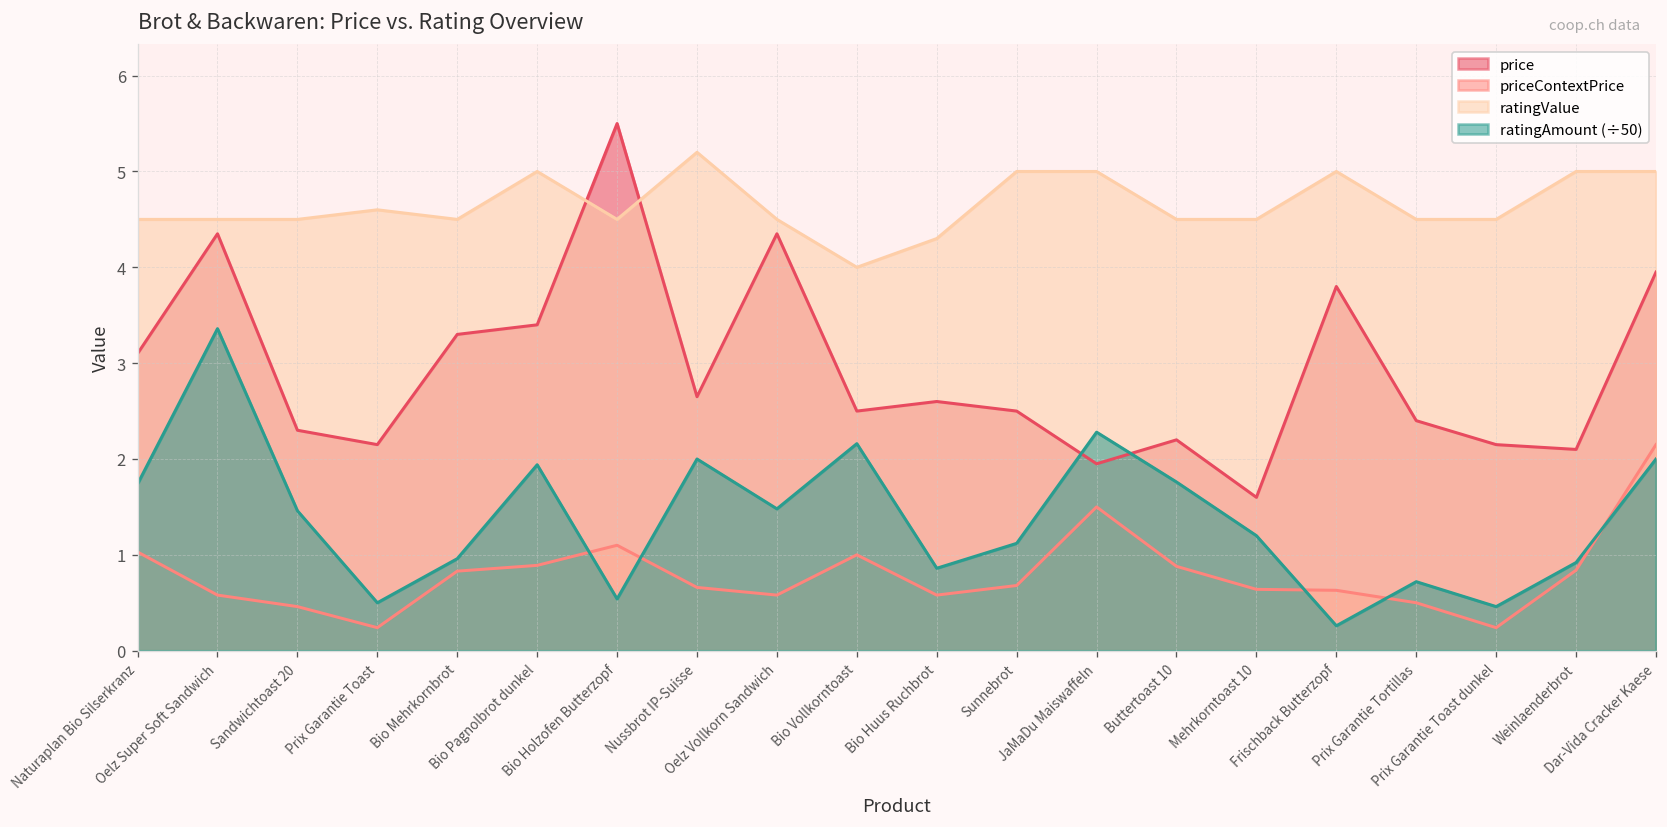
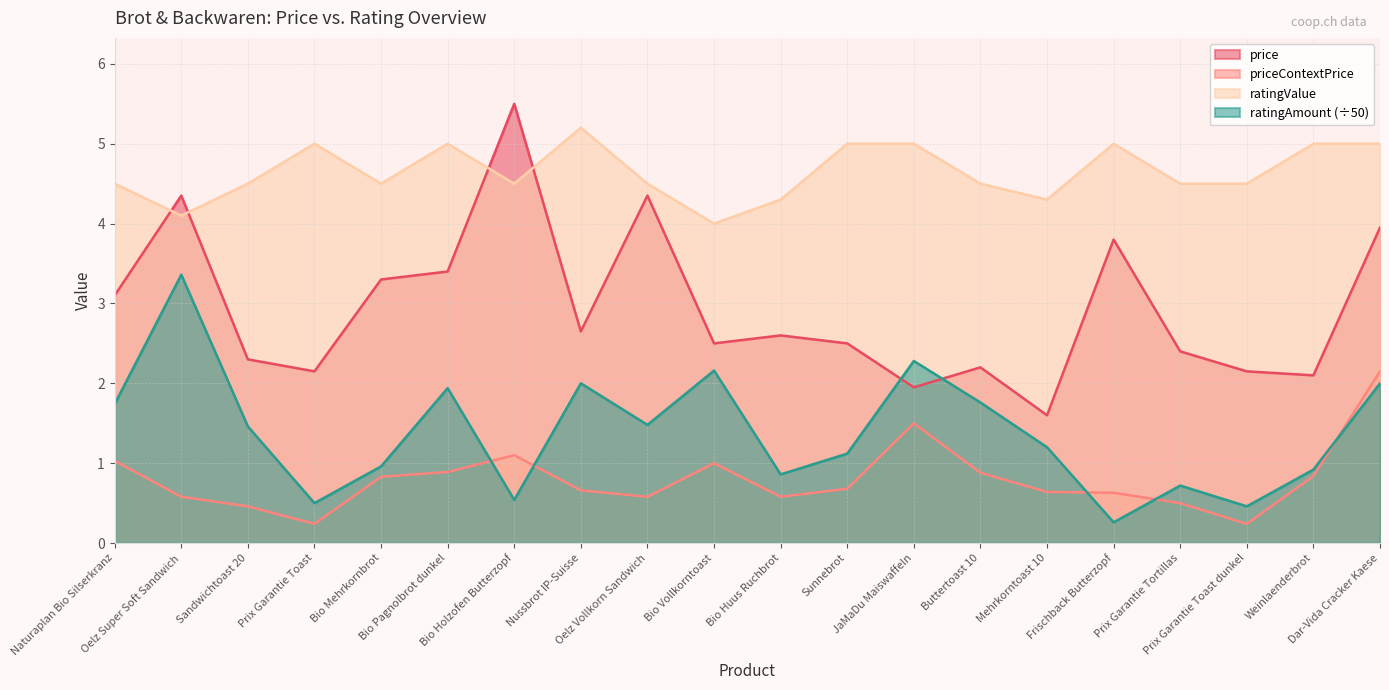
ratingValue, Oelz Super Soft Sandwich: 4.5 -> 4.1
ratingValue, Prix Garantie Toast: 4.6 -> 5.0
ratingValue, Mehrkorntoast 10: 4.5 -> 4.3
